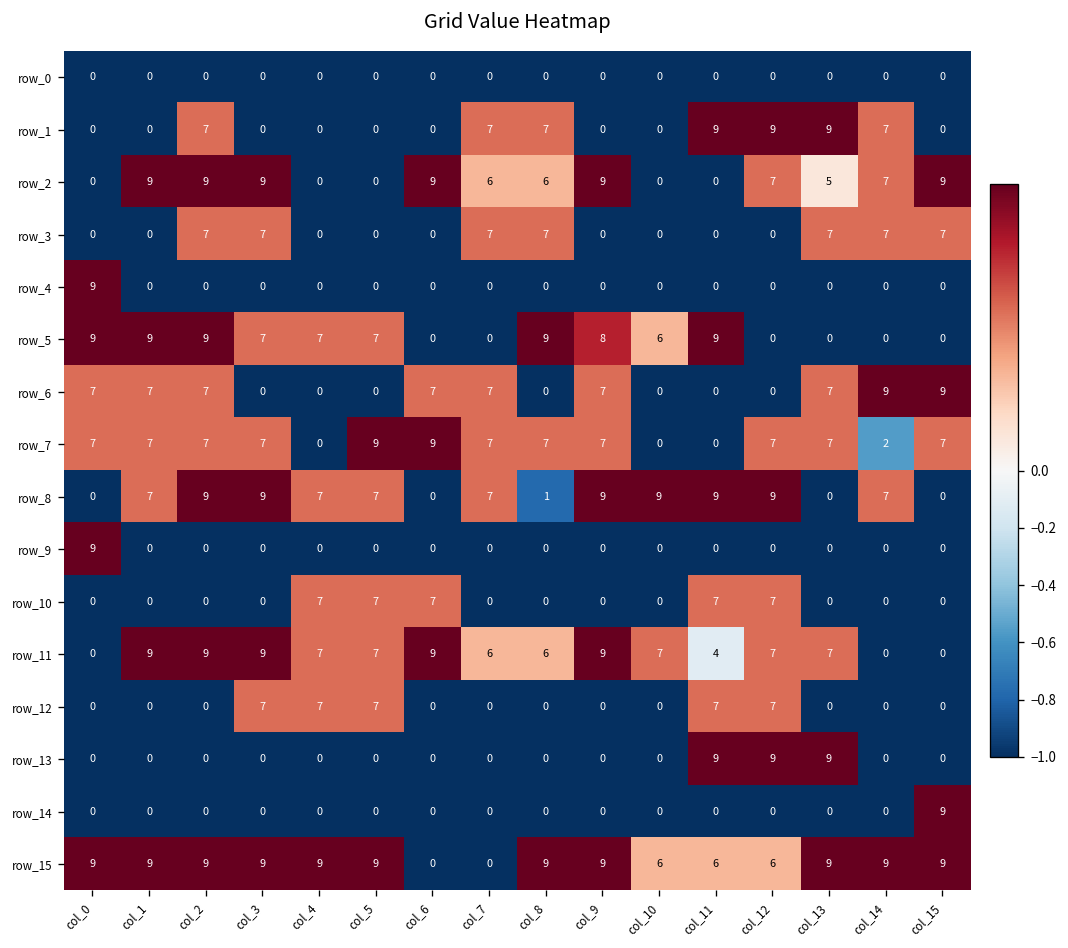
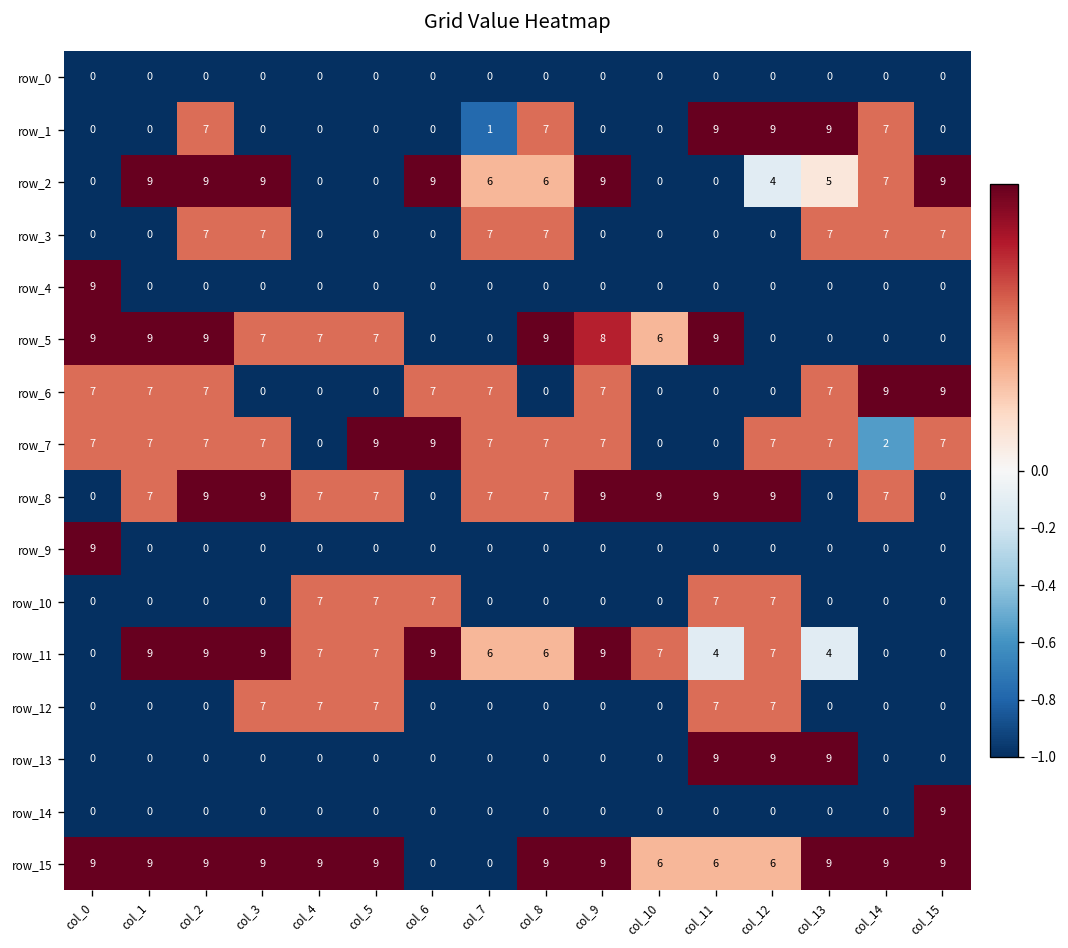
row_1, col_7: 7 -> 1
row_2, col_12: 7 -> 4
row_8, col_8: 1 -> 7
row_11, col_13: 7 -> 4
